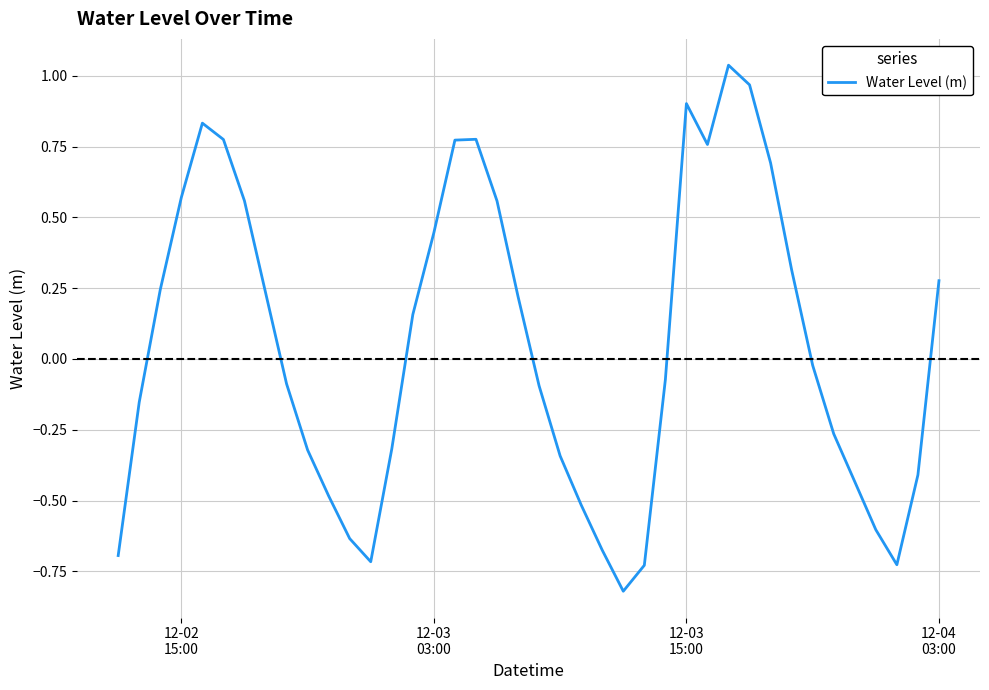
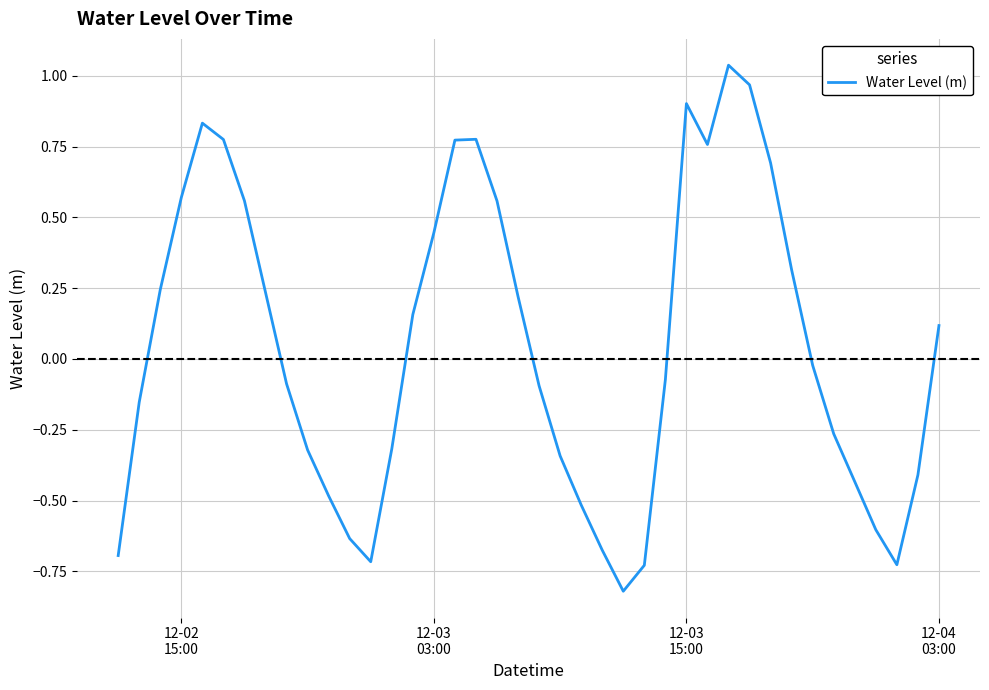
12-04 03:00: 0.28 -> 0.12
